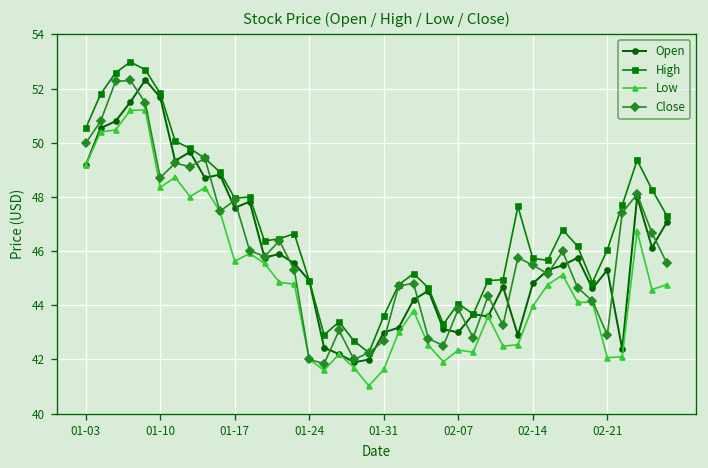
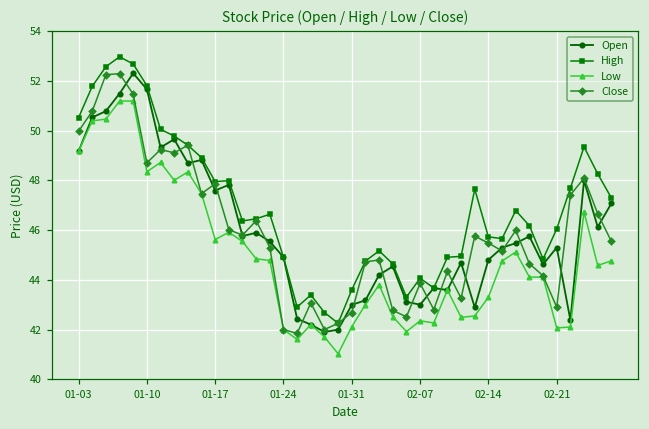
Low, 01-31: 41.6 -> 42.1
Low, 02-14: 44.0 -> 43.3
